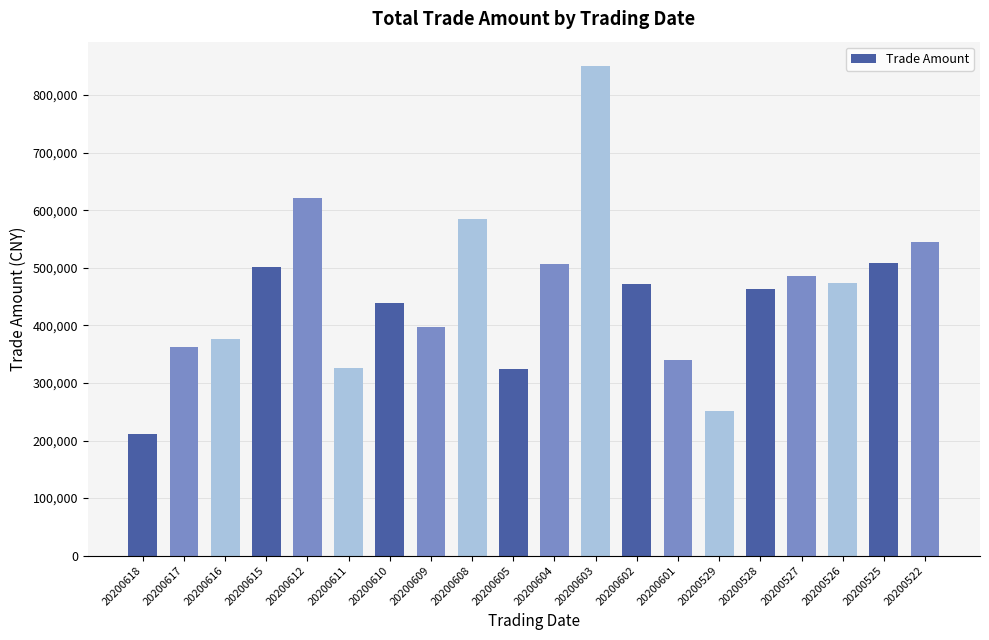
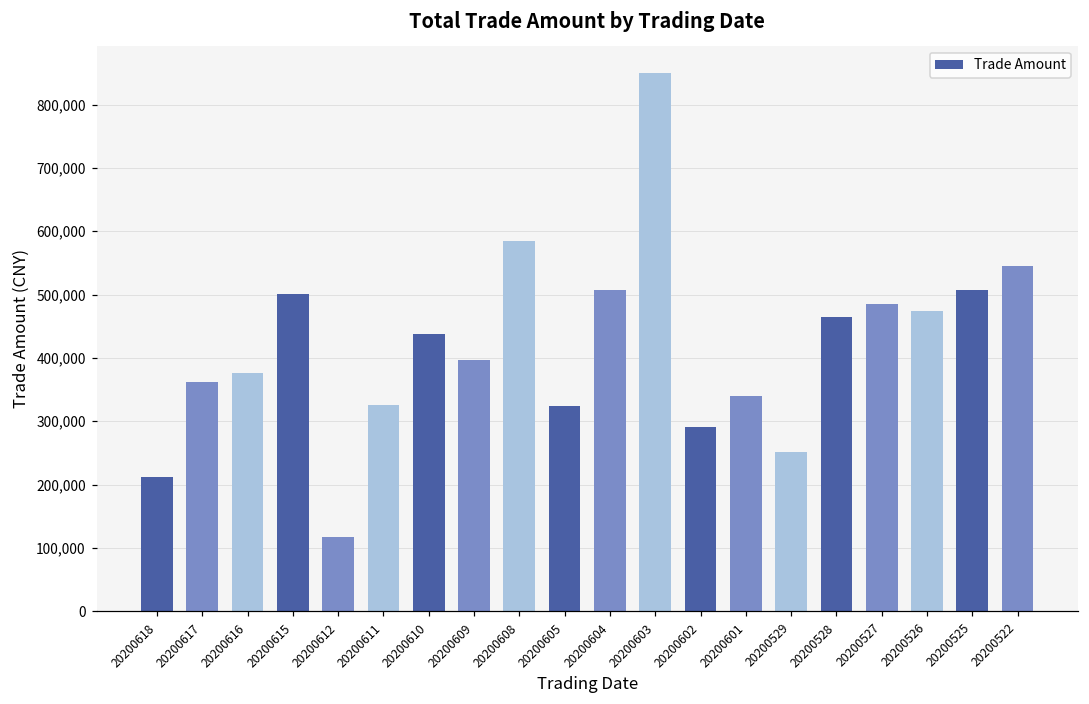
20200612: 620,000 -> 120,000
20200602: 470,000 -> 290,000
